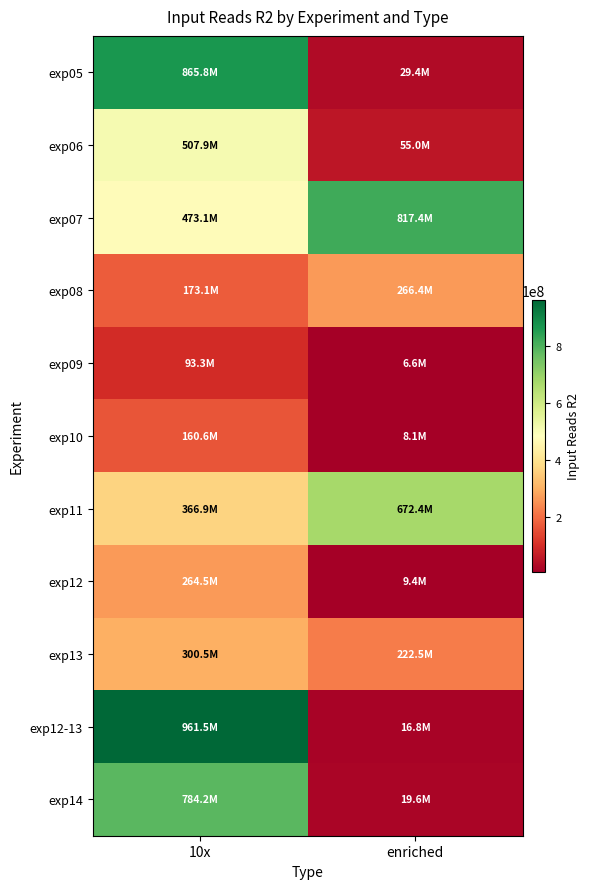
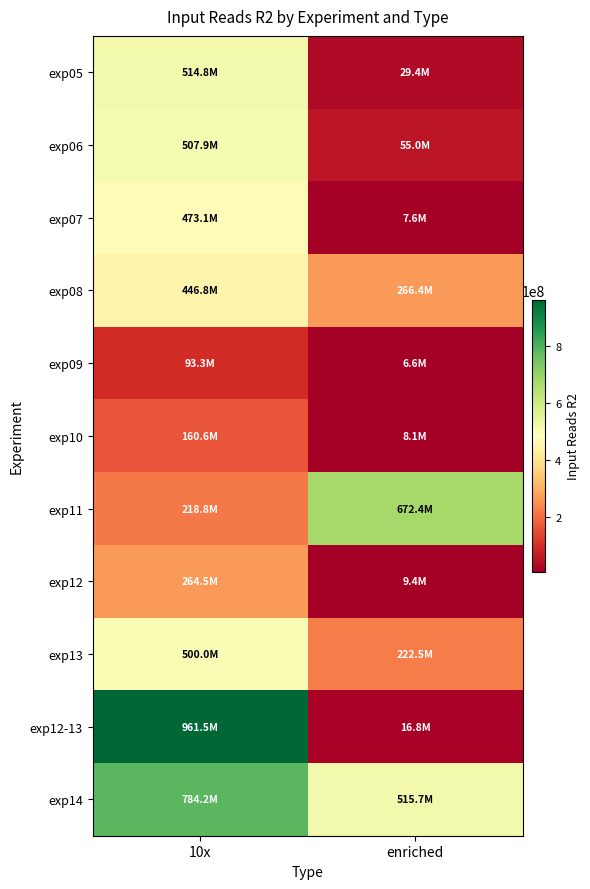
exp05, 10x: 865.8M -> 514.8M
exp07, enriched: 817.4M -> 7.6M
exp08, 10x: 173.1M -> 446.8M
exp11, 10x: 366.9M -> 218.8M
exp13, 10x: 300.5M -> 500.0M
exp14, enriched: 19.6M -> 515.7M
